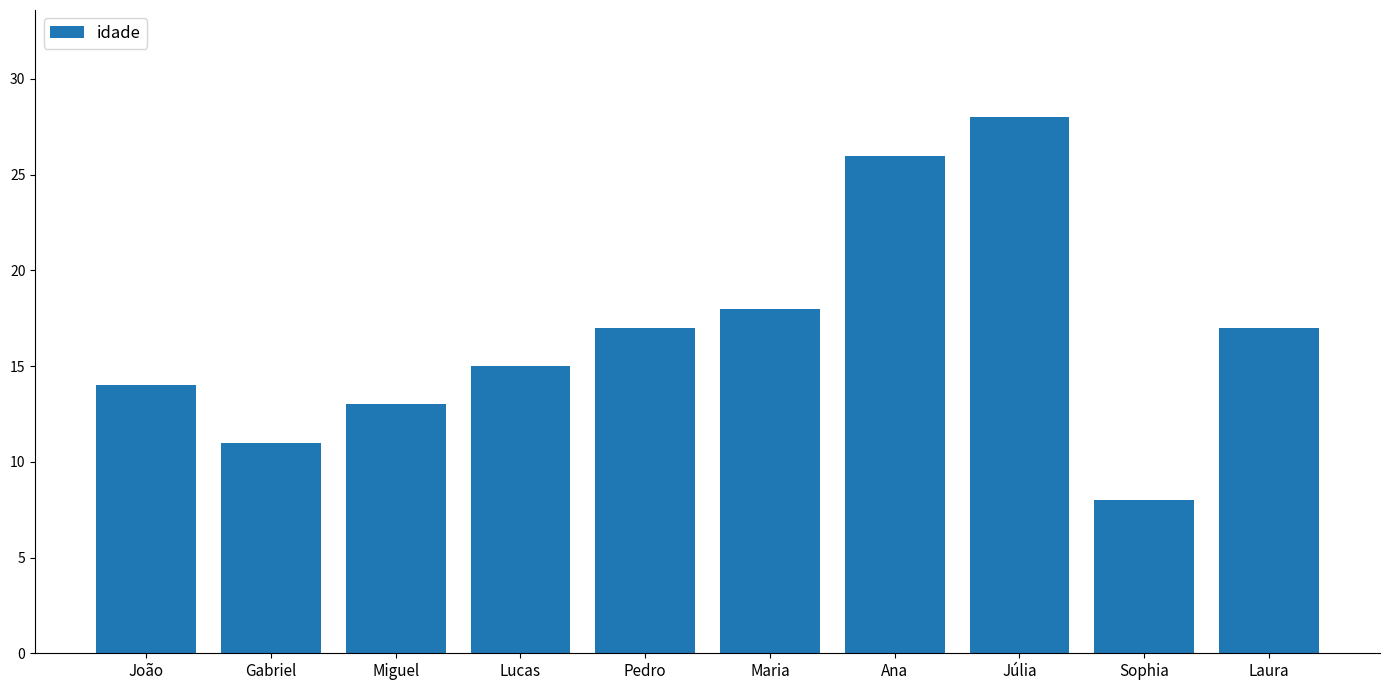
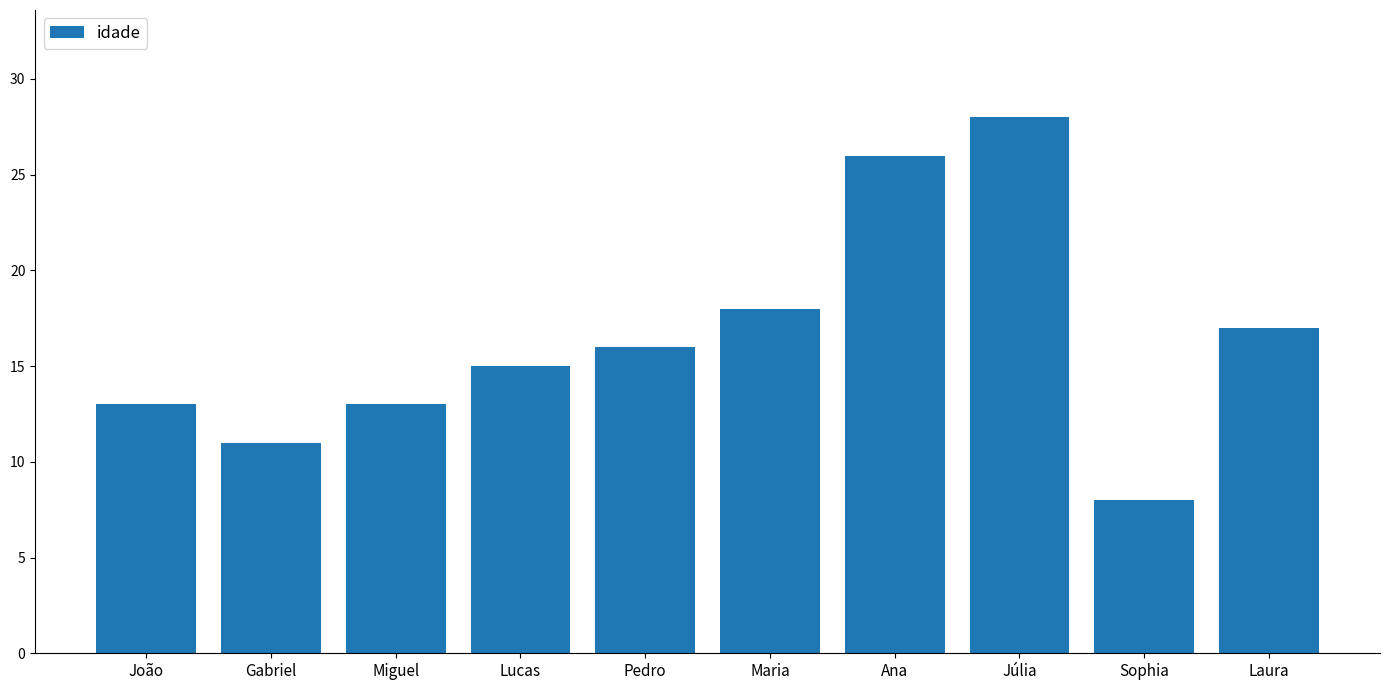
João: 14 -> 13
Pedro: 17 -> 16
